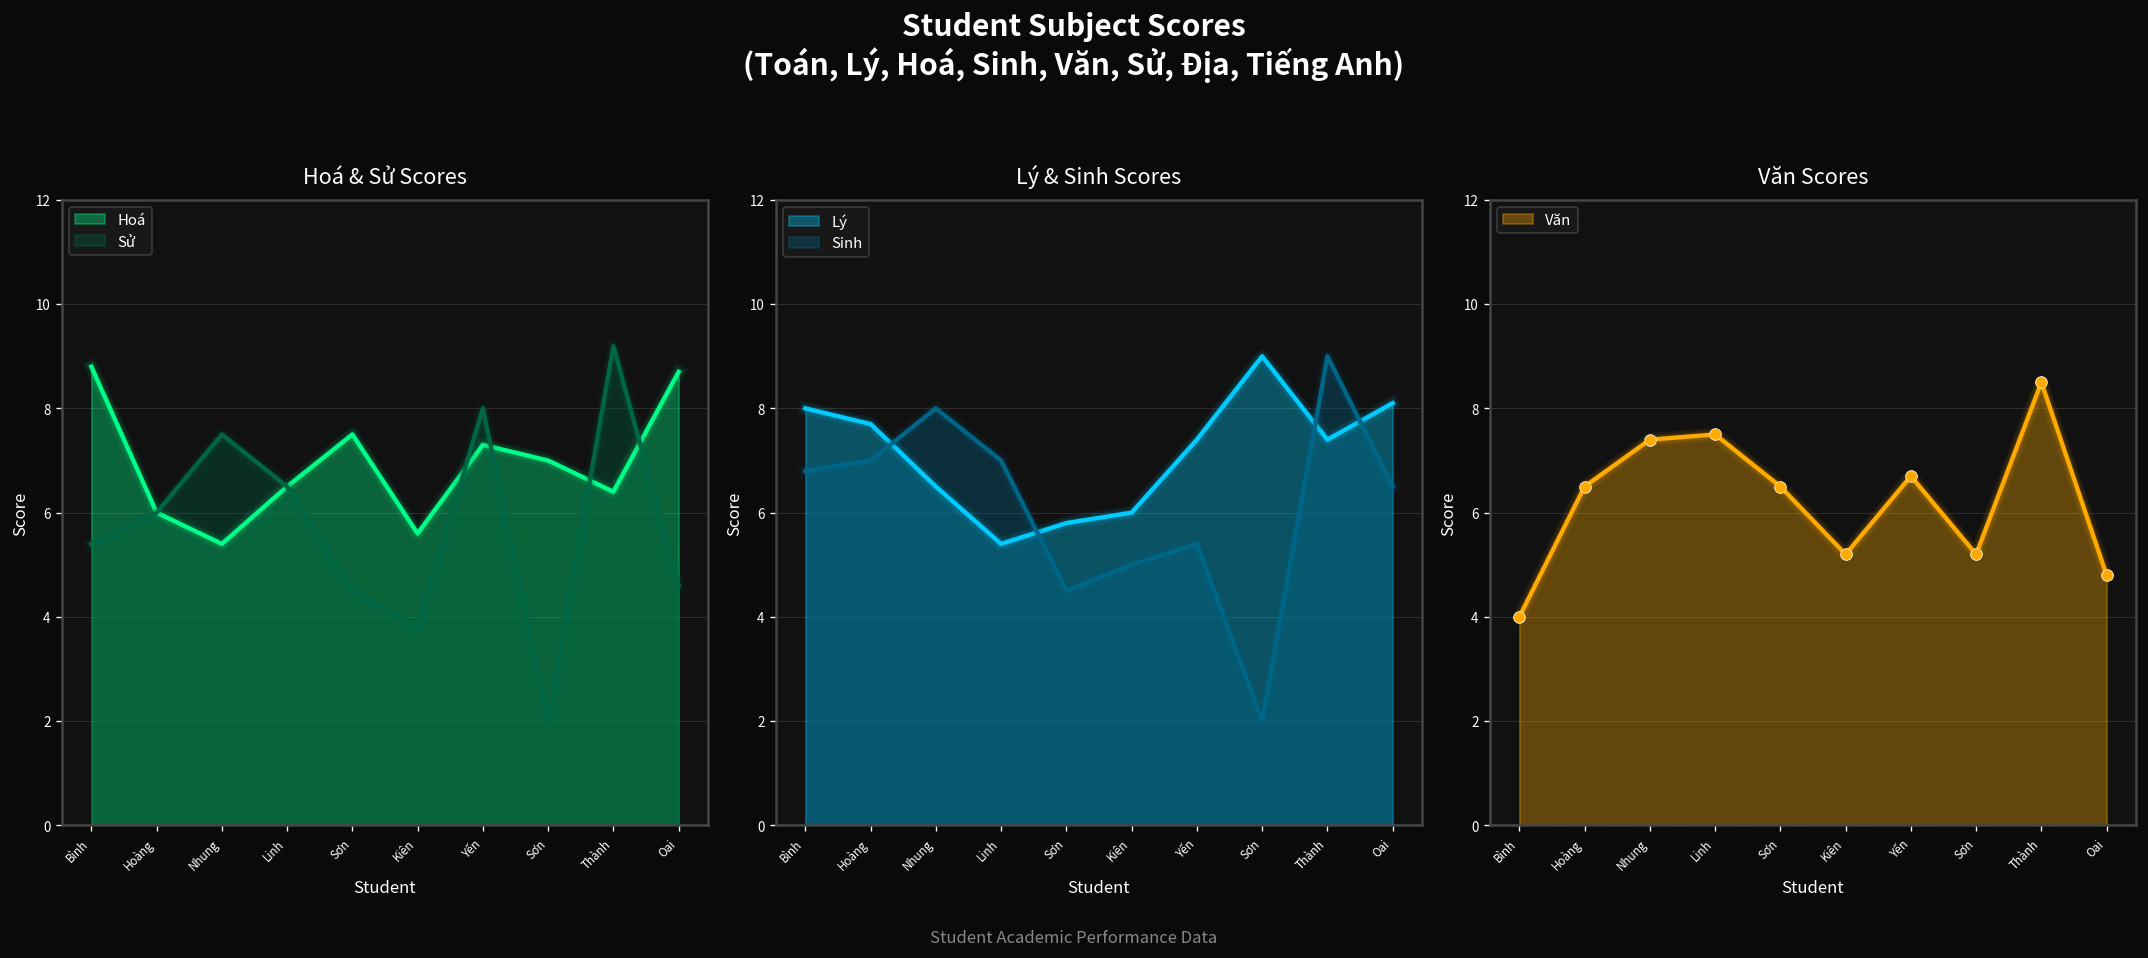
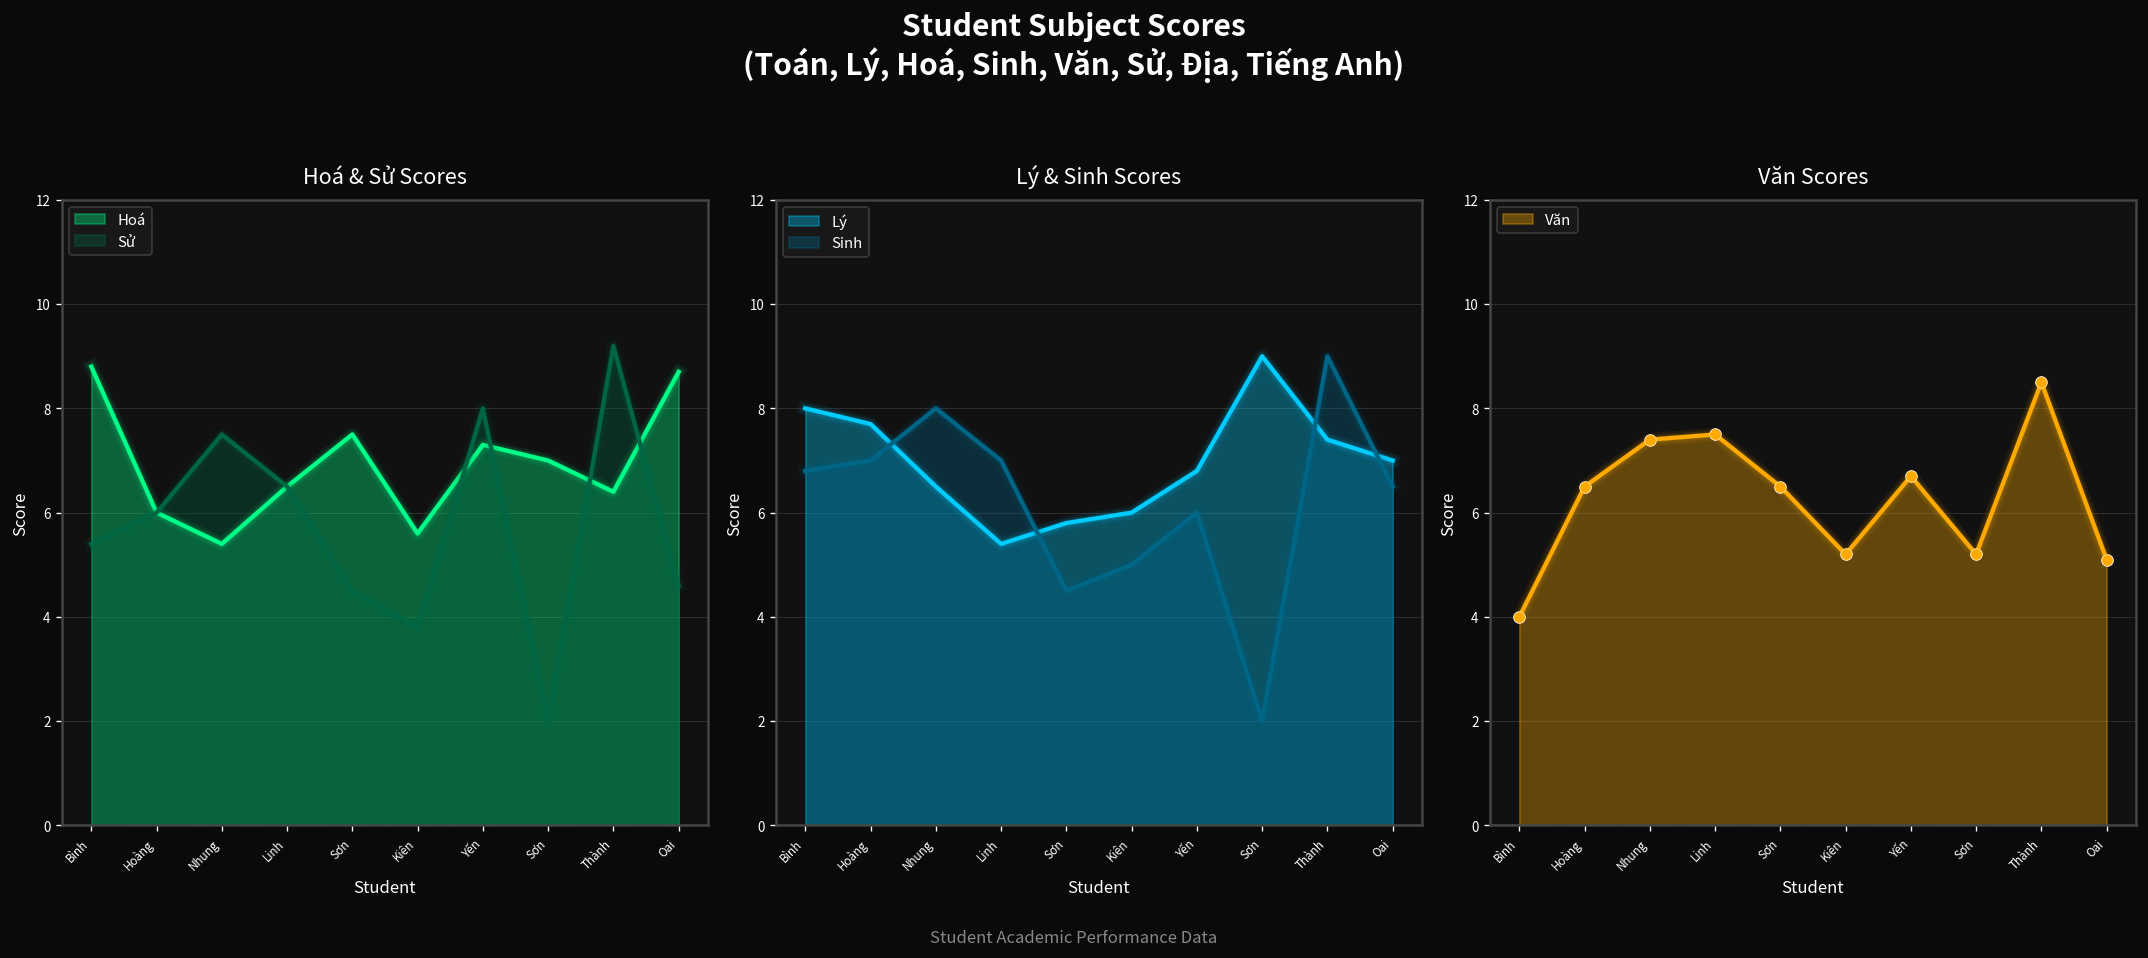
Lý & Sinh Scores, Lý, Yến: 7.4 -> 6.8
Lý & Sinh Scores, Sinh, Yến: 5.4 -> 6.0
Lý & Sinh Scores, Lý, Oai: 8.1 -> 7.0
Văn Scores, Oai: 4.8 -> 5.1
